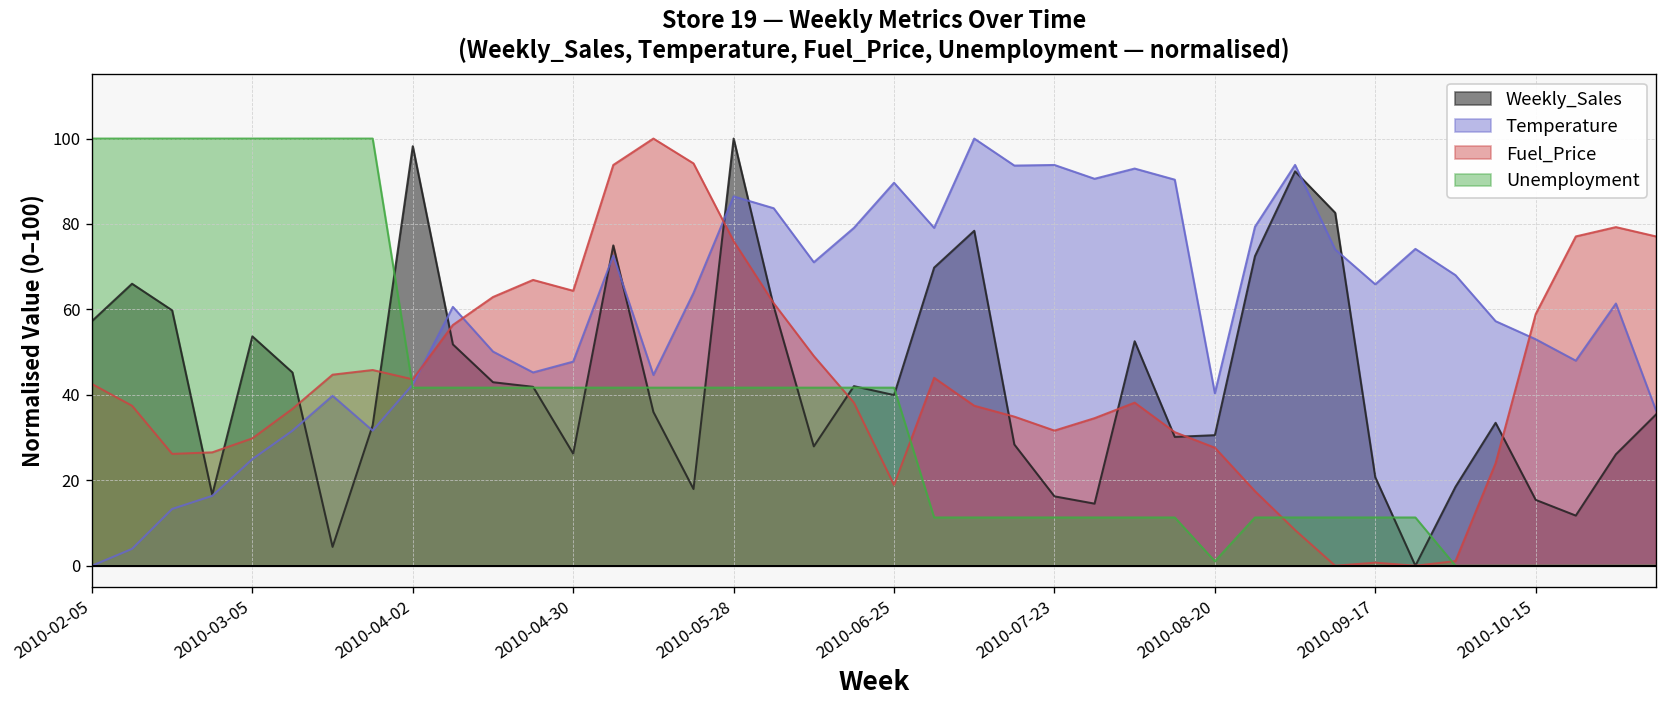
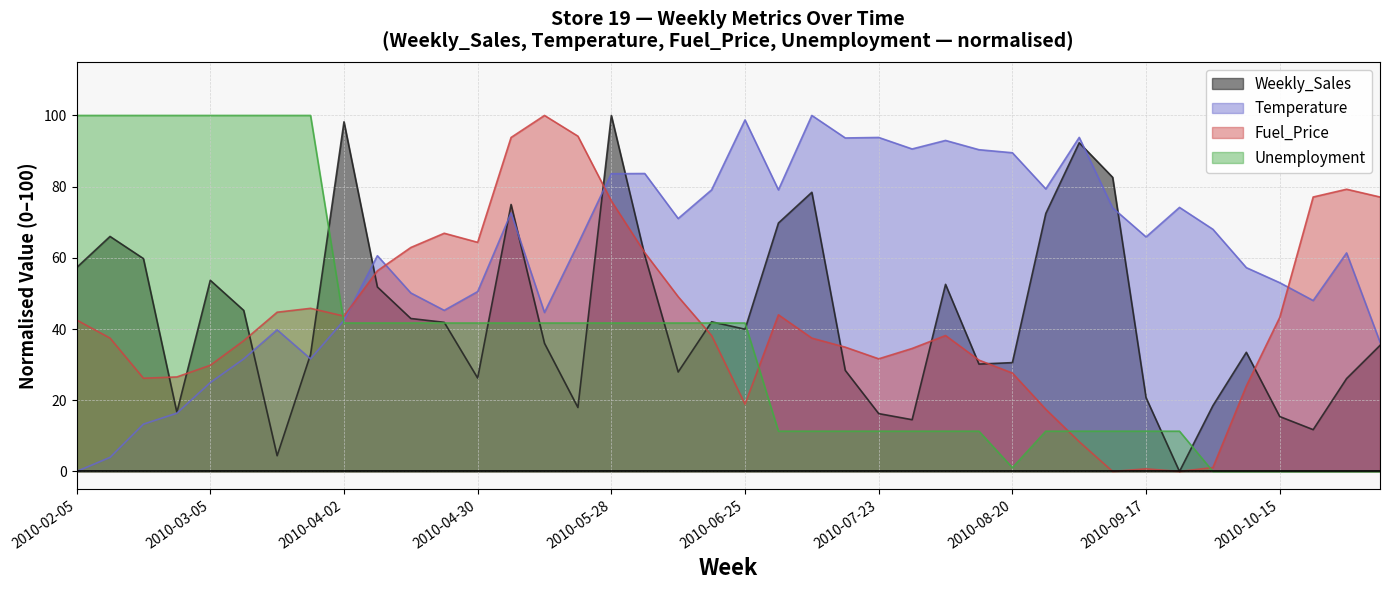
Temperature, 2010-04-30: 48 -> 51
Temperature, 2010-05-28: 86 -> 84
Temperature, 2010-06-25: 90 -> 99
Temperature, 2010-08-20: 40 -> 90
Fuel_Price, 2010-10-15: 59 -> 43
